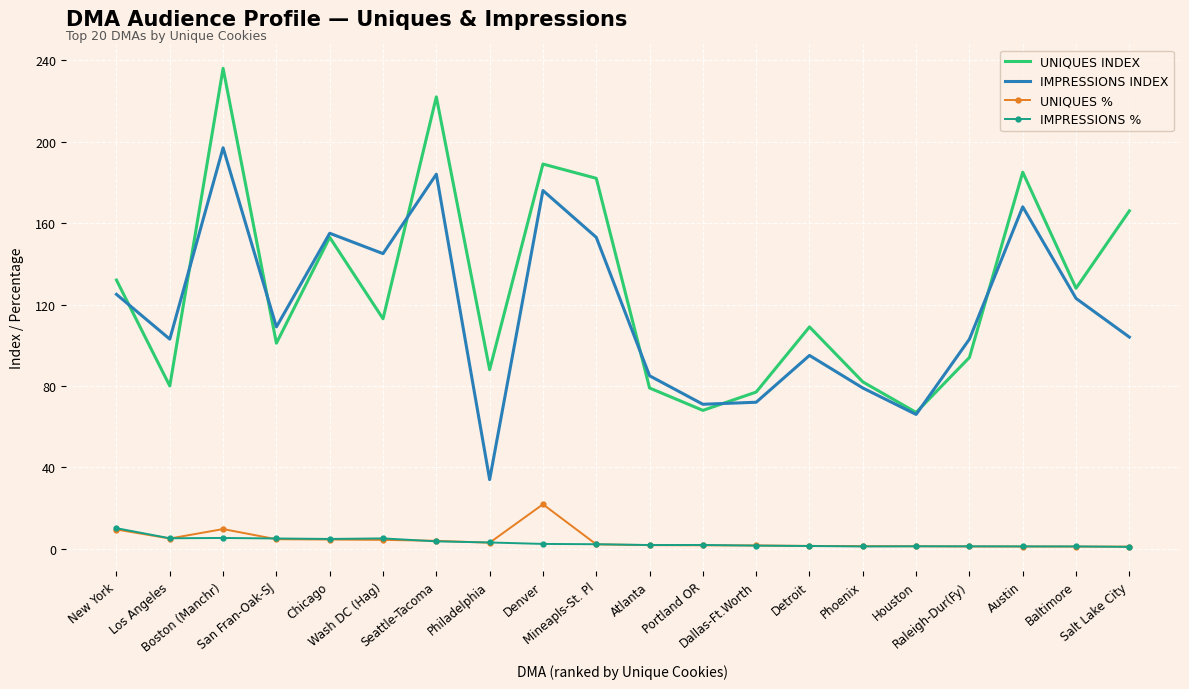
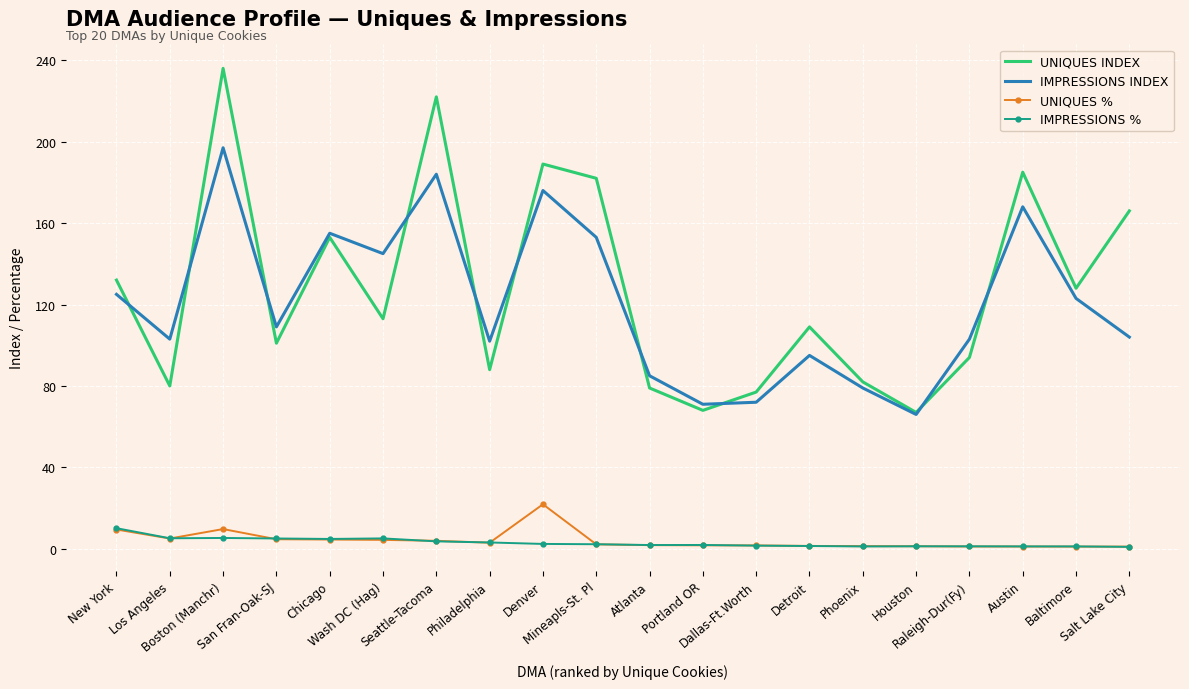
IMPRESSIONS INDEX, Philadelphia: 34 -> 102
